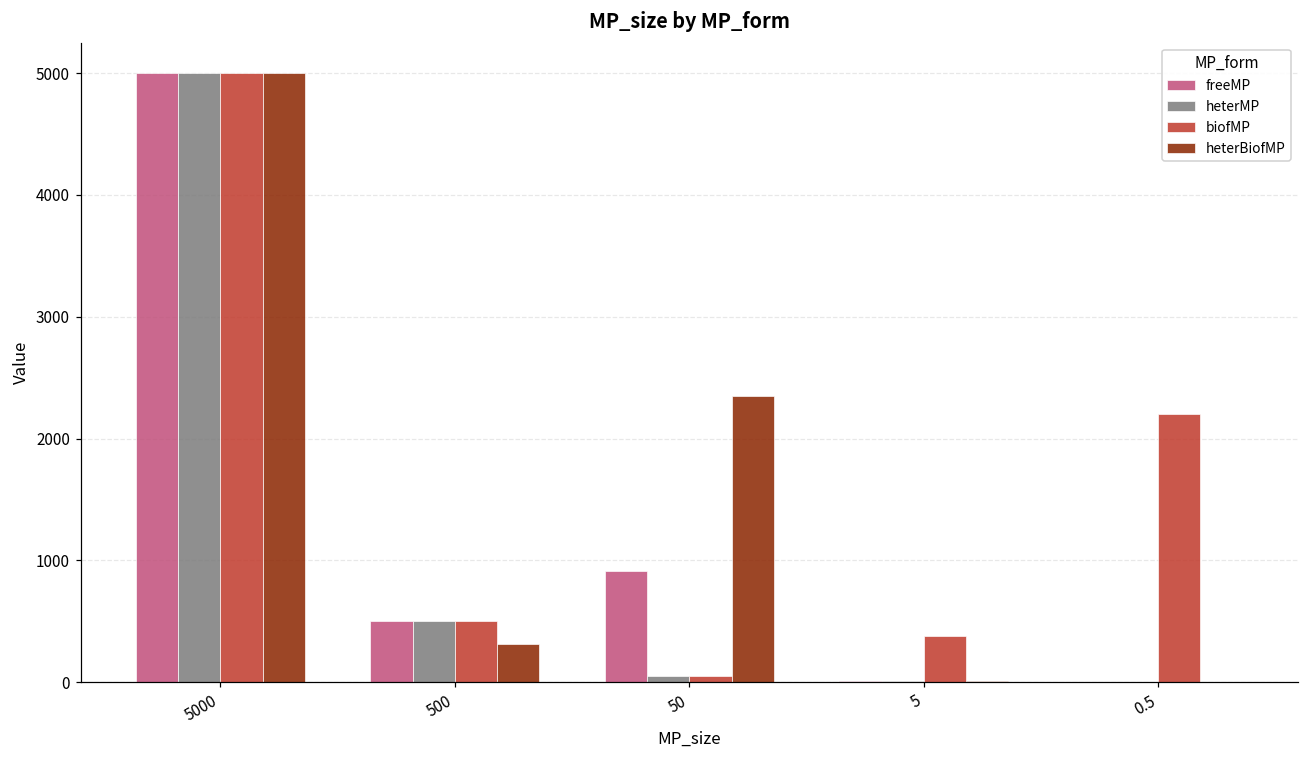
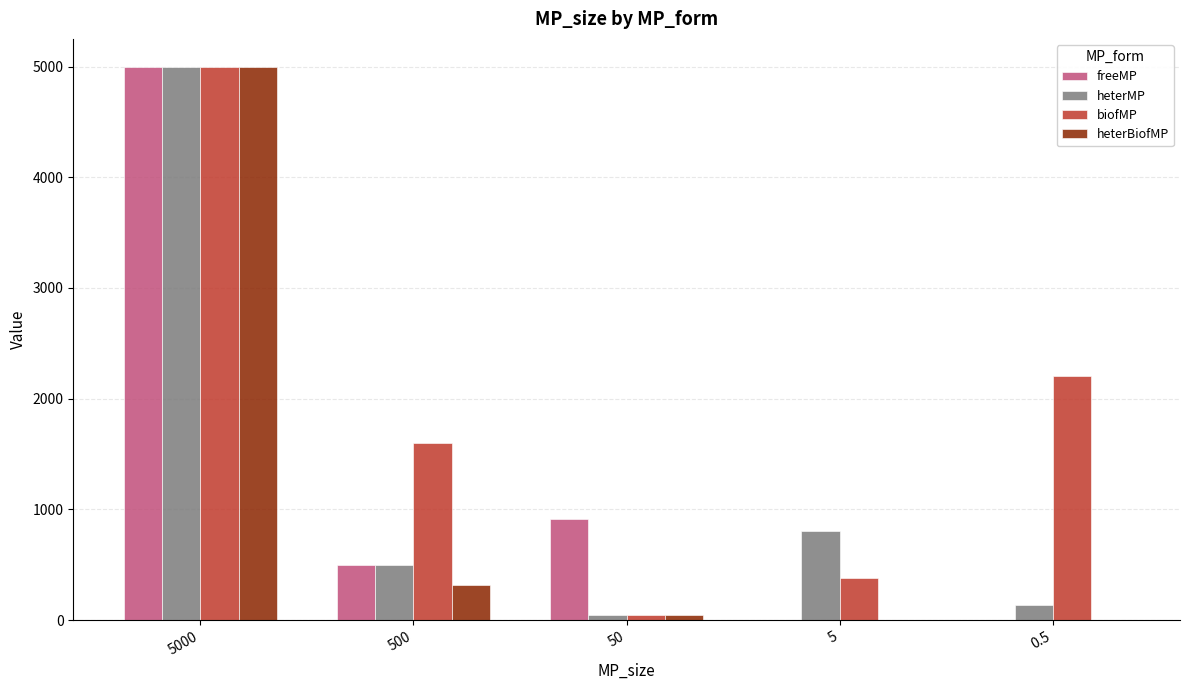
biofMP, 500: 500 -> 1600
heterBiofMP, 50: 2350 -> 50
heterMP, 5: 10 -> 810
heterMP, 0.5: 0 -> 140
